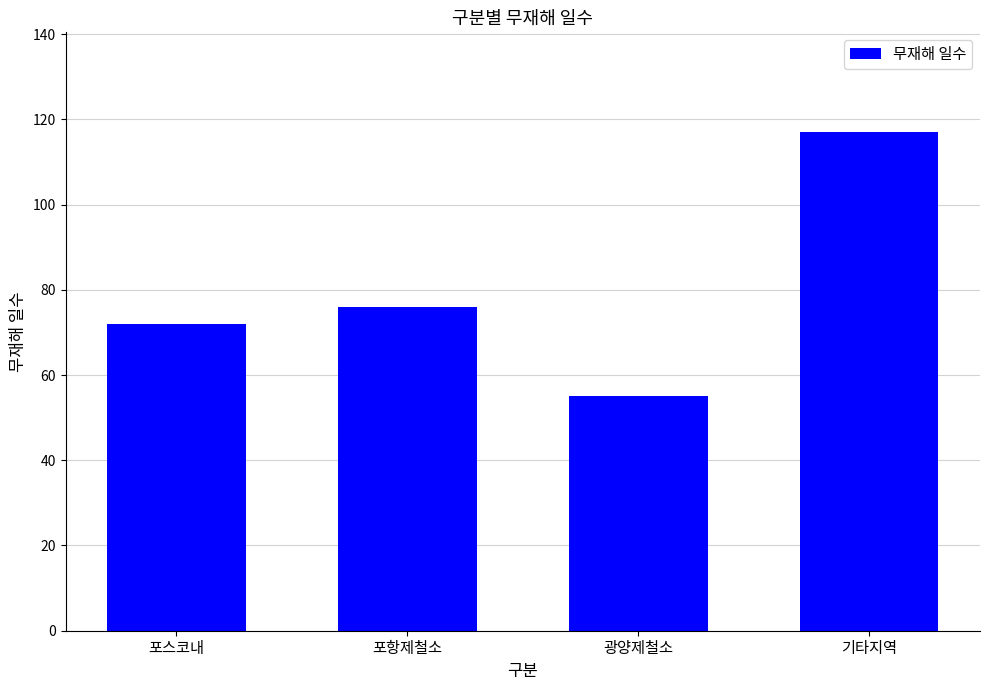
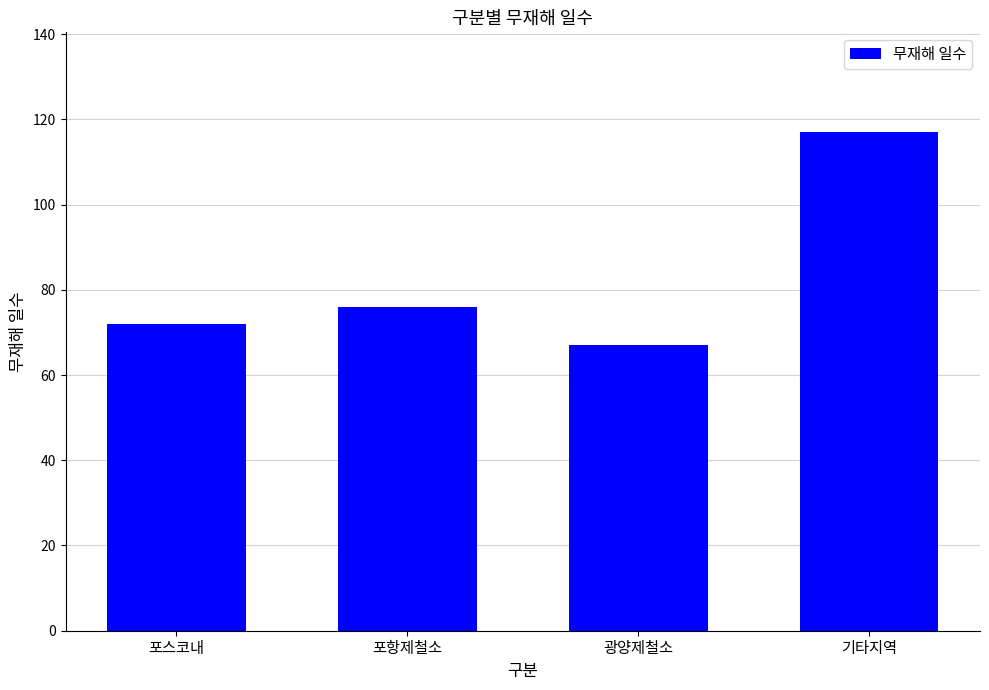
광양제철소: 55 -> 67
